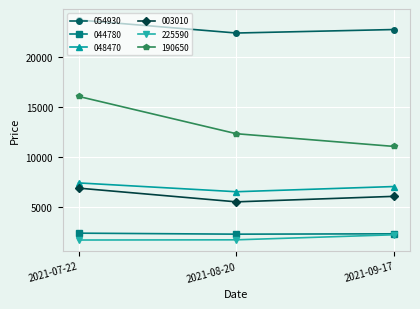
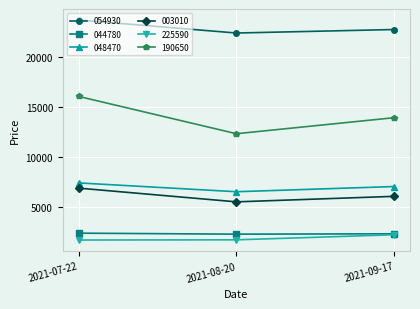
190650, 2021-09-17: 11000 -> 13900
